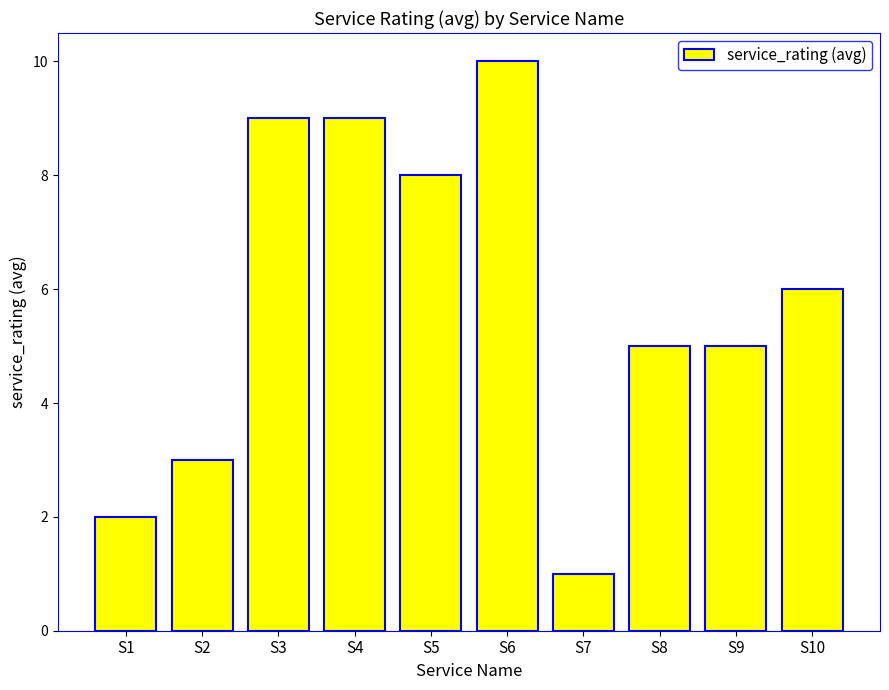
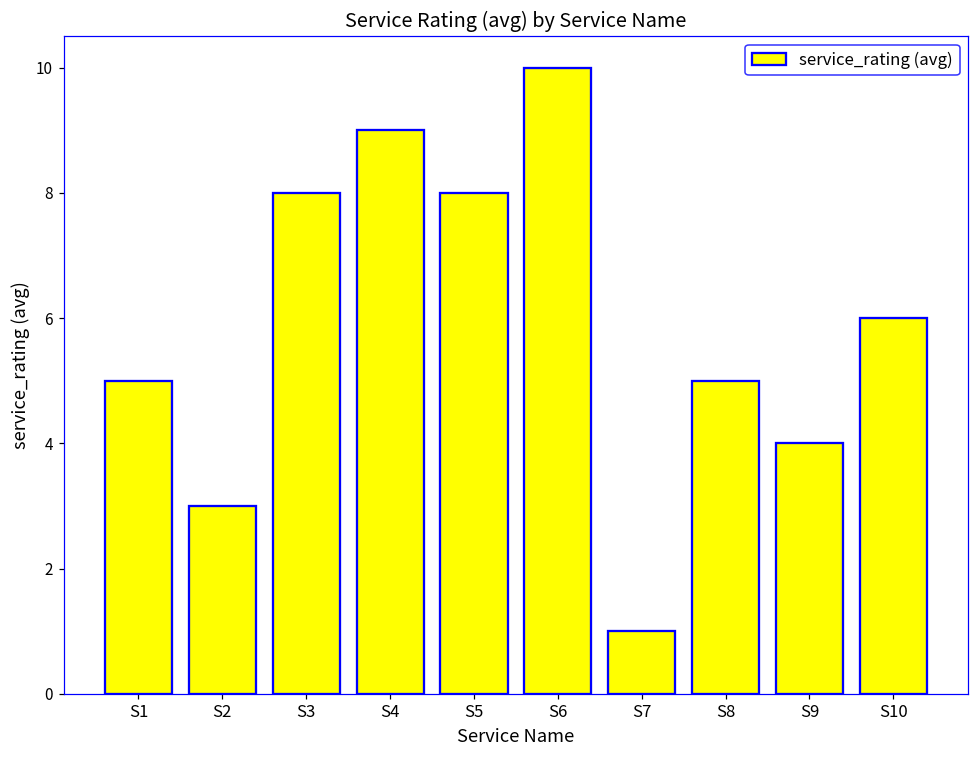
S1: 2 -> 5
S3: 9 -> 8
S9: 5 -> 4
